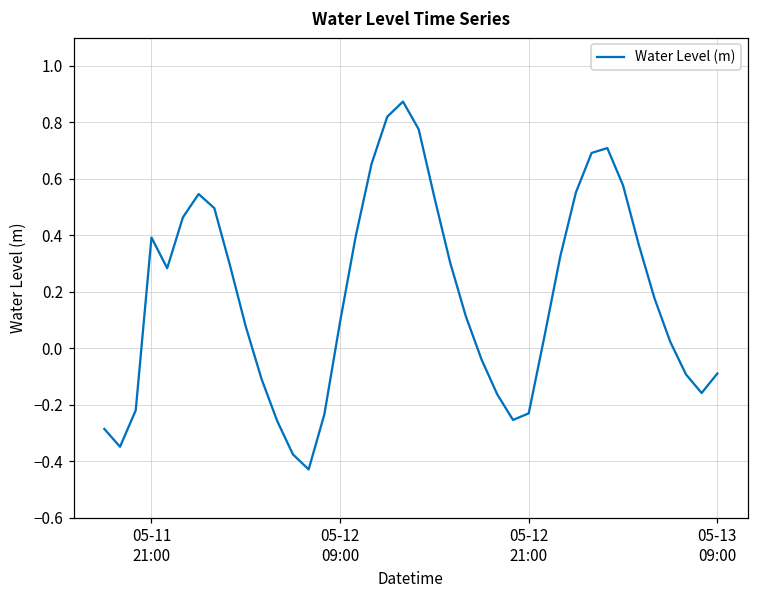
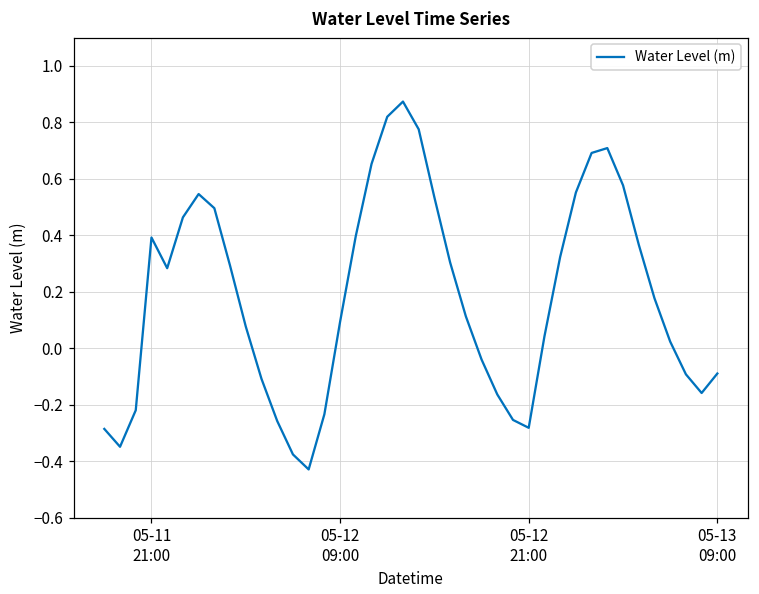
05-12 21:00: -0.23 -> -0.28
